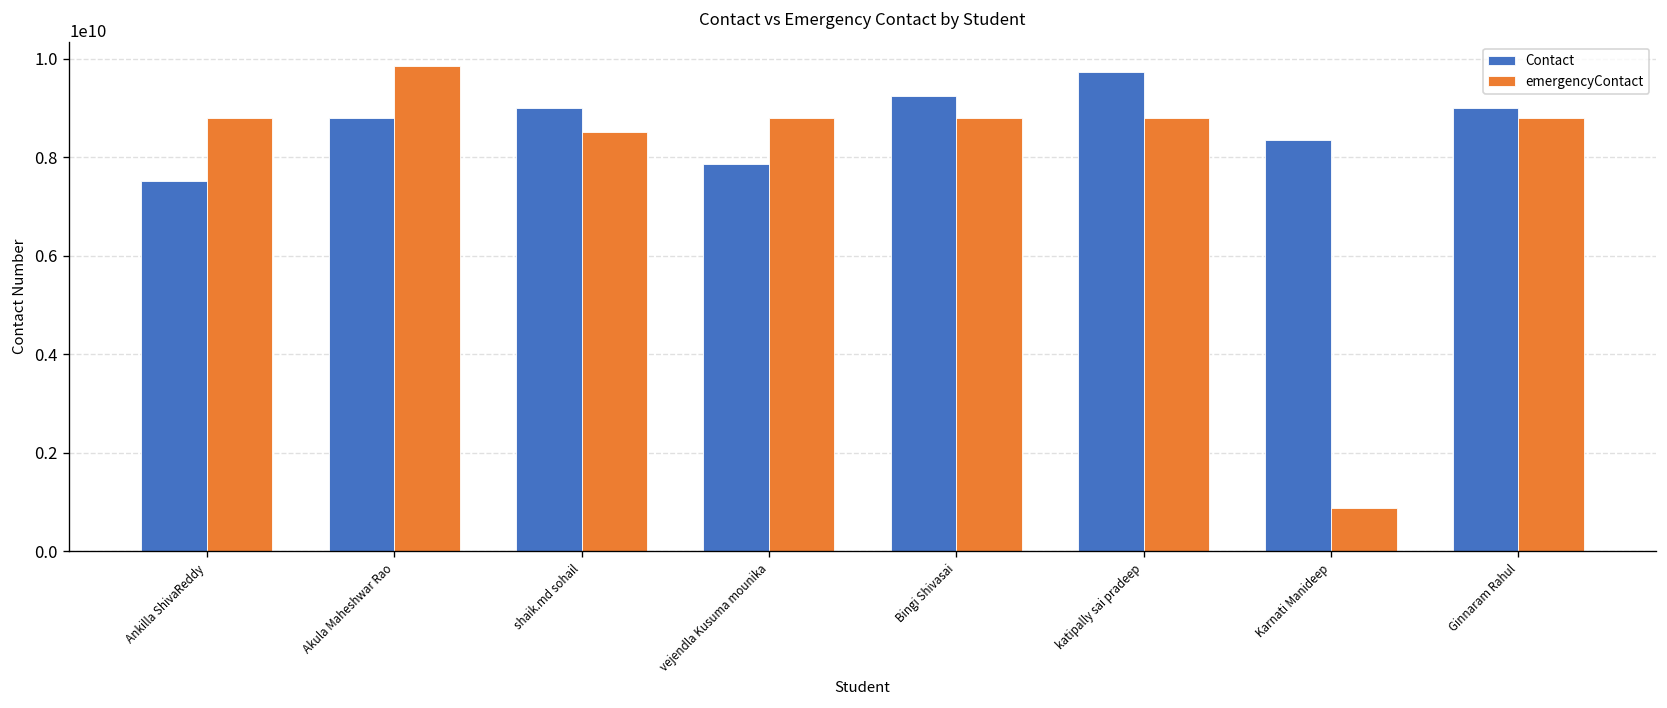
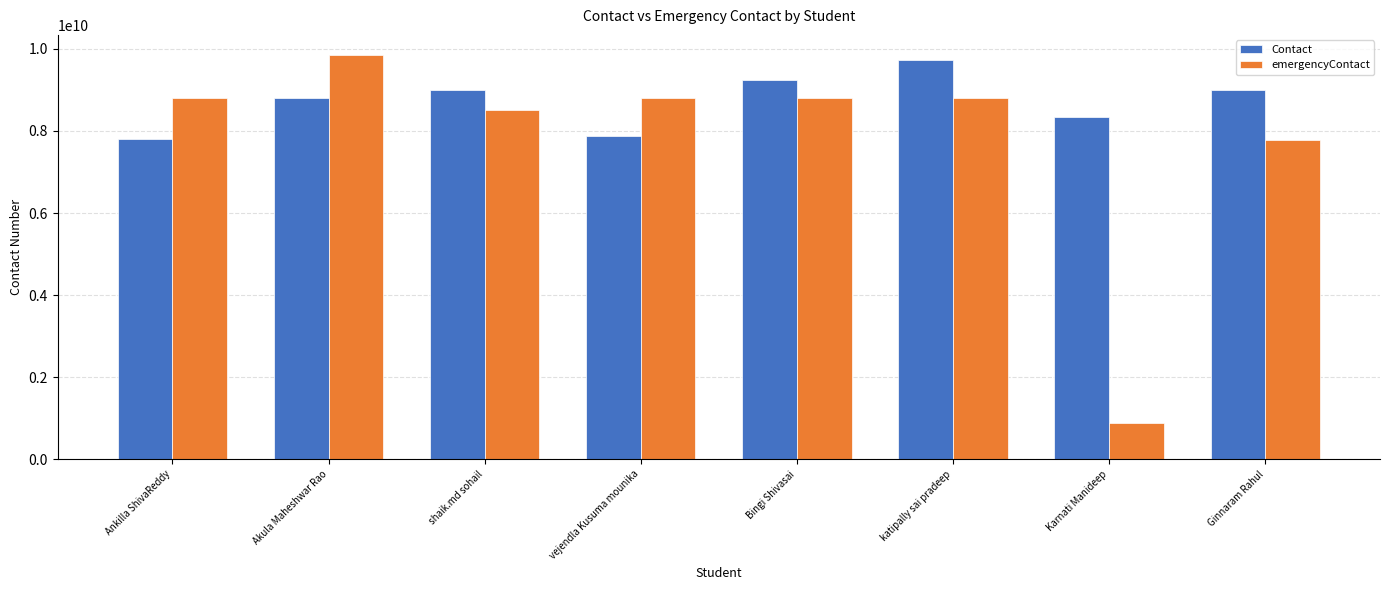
Contact, Ankilla ShivaReddy: 7500000000 -> 7800000000
emergencyContact, Ginnaram Rahul: 8800000000 -> 7800000000
